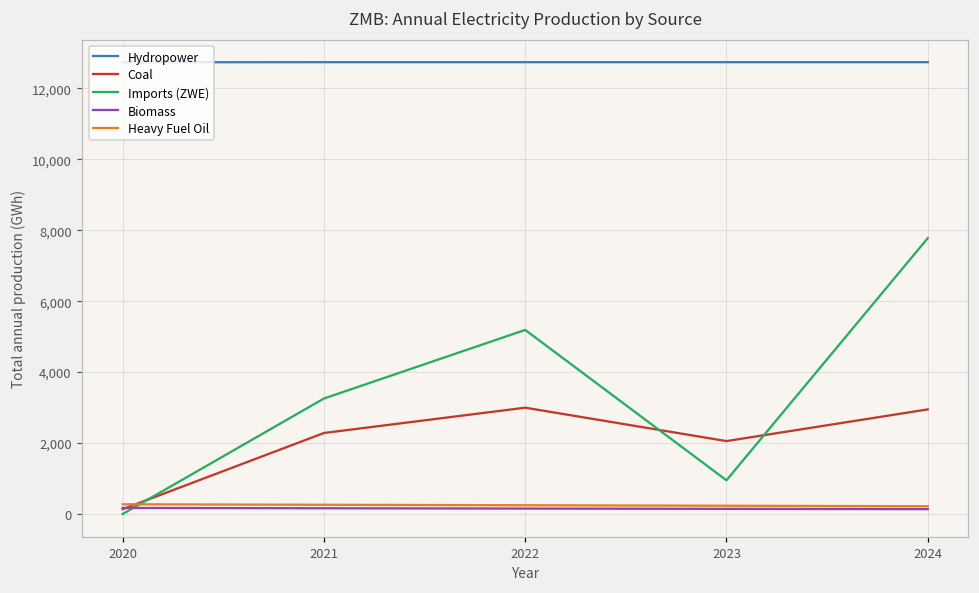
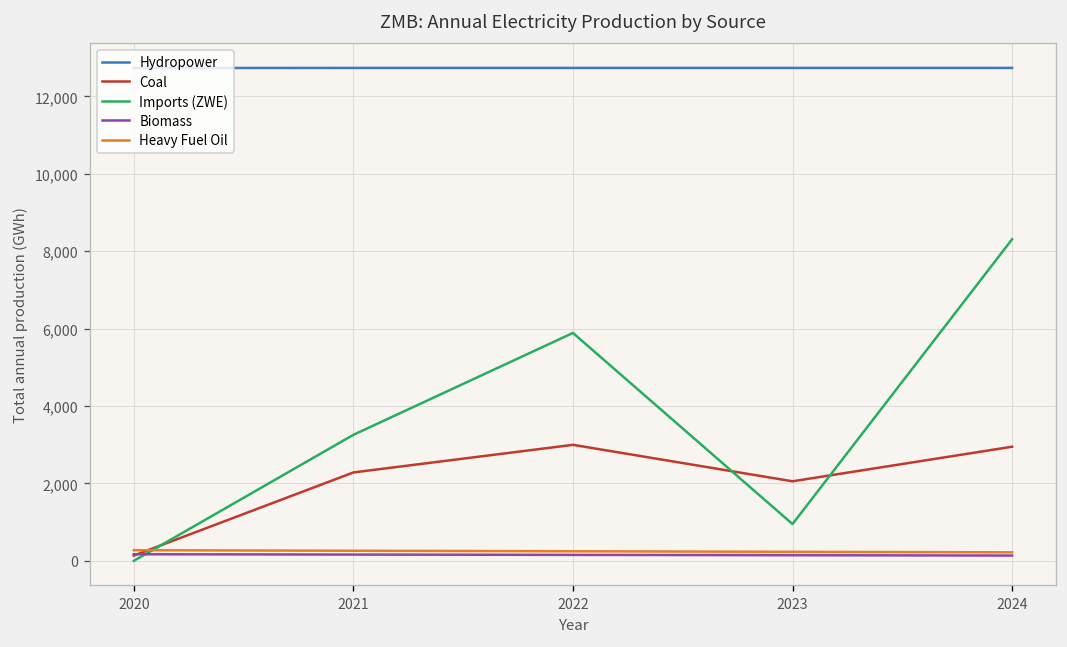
Imports (ZWE), 2022: 5,200 -> 5,900
Imports (ZWE), 2024: 7,800 -> 8,300
